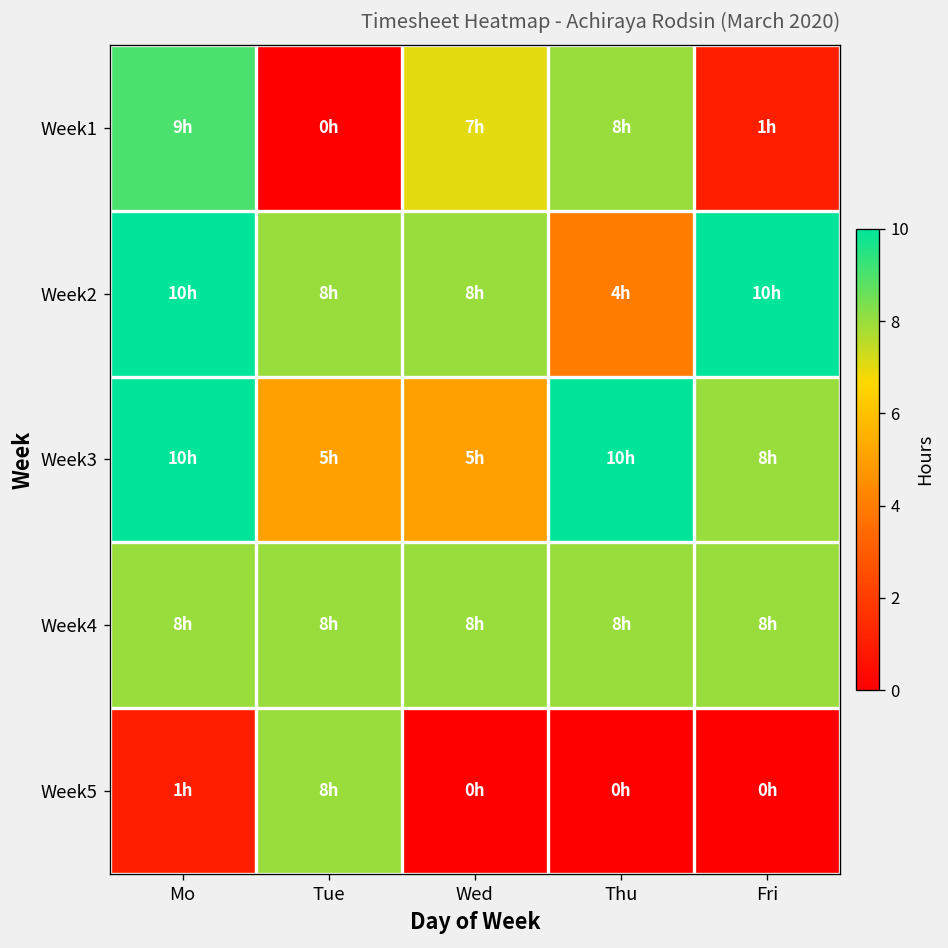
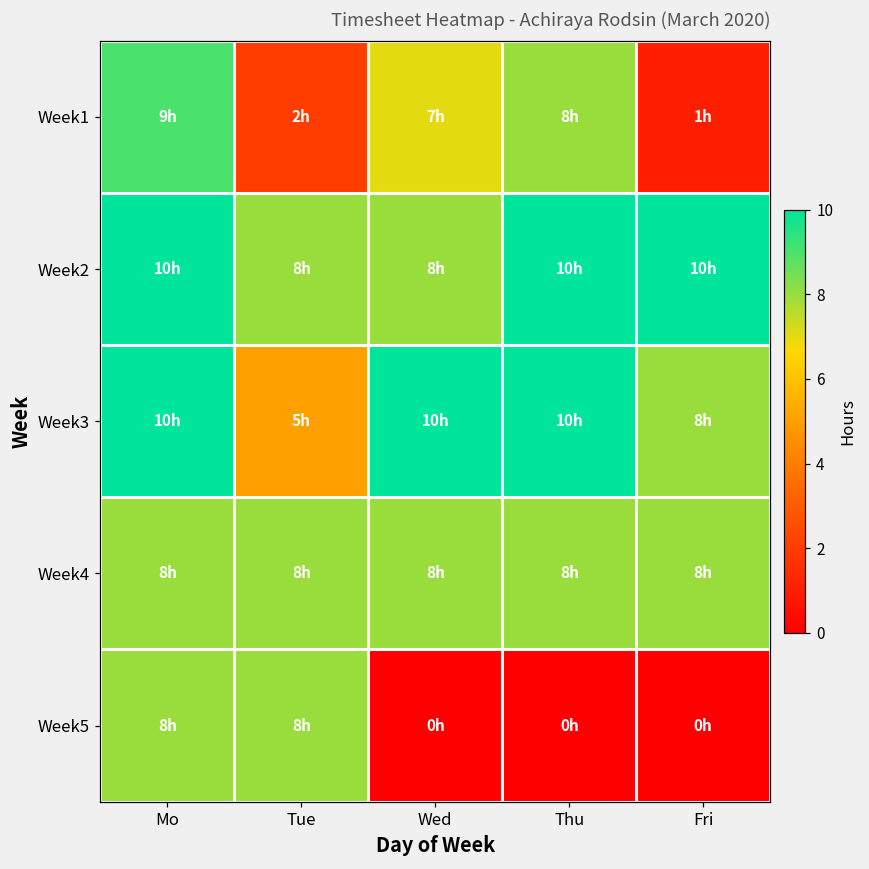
Week1, Tue: 0h -> 2h
Week2, Thu: 4h -> 10h
Week3, Wed: 5h -> 10h
Week5, Mo: 1h -> 8h
